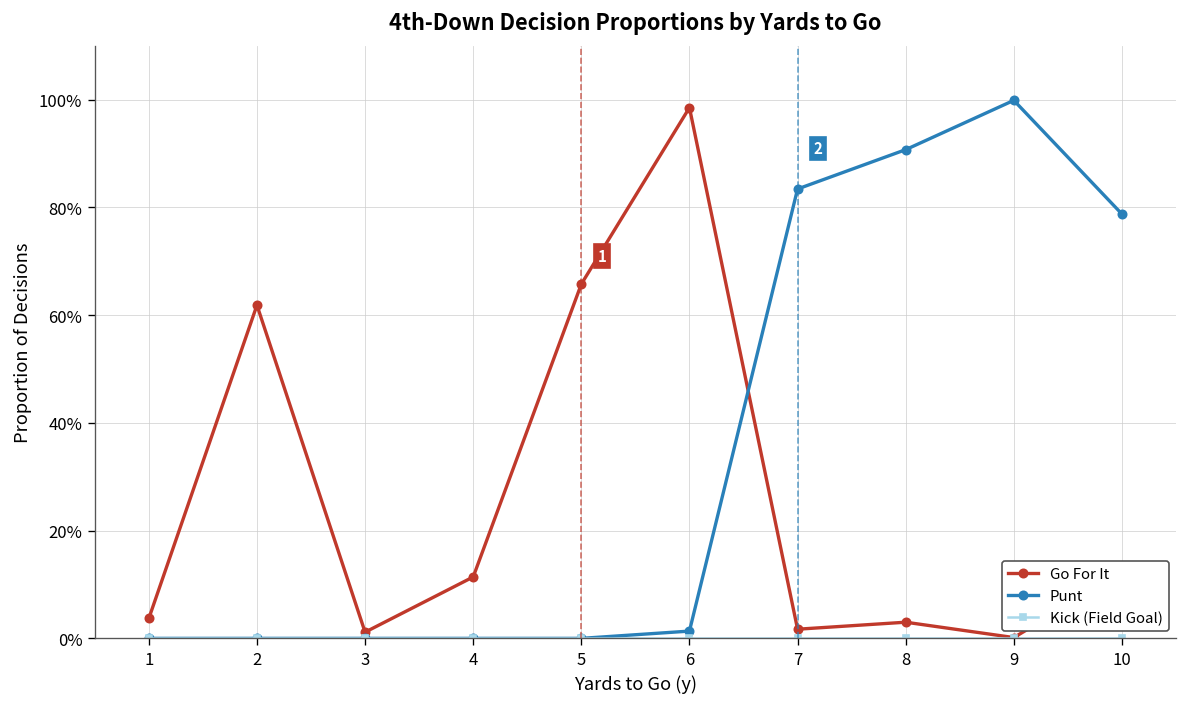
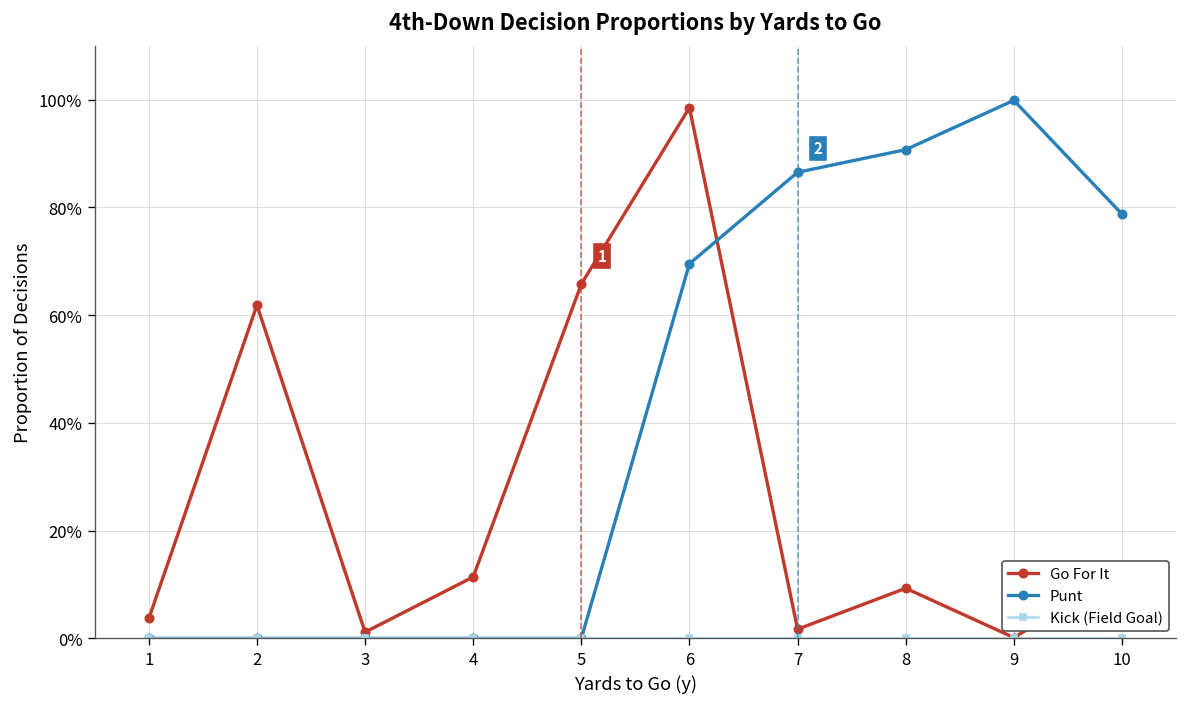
Punt, 6: 1% -> 70%
Punt, 7: 83% -> 87%
Go For It, 8: 3% -> 9%
